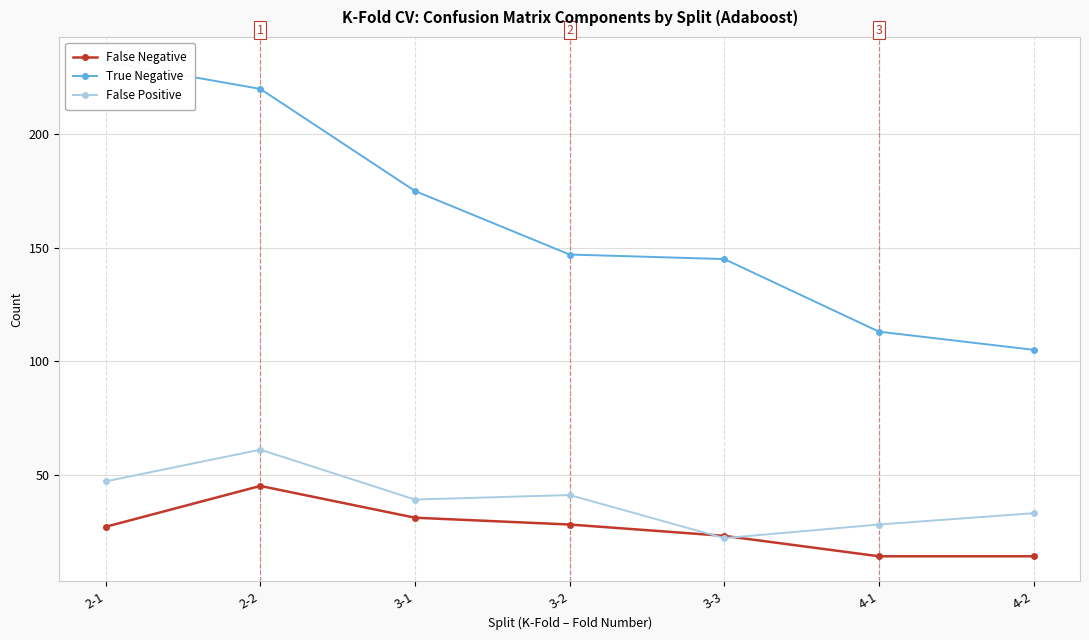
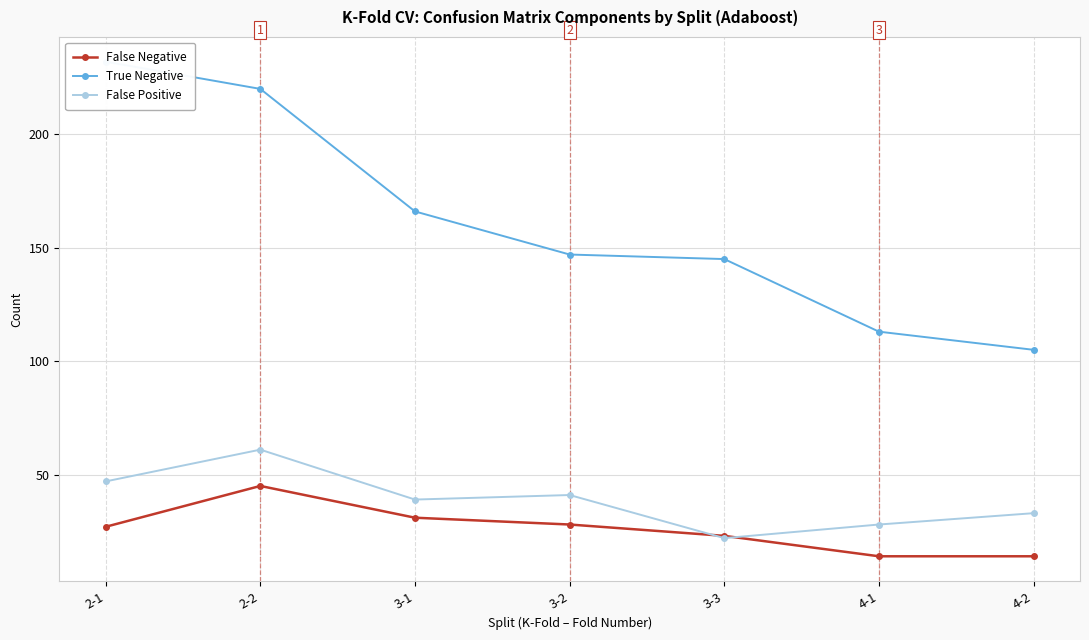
True Negative, 3-1: 175 -> 166
